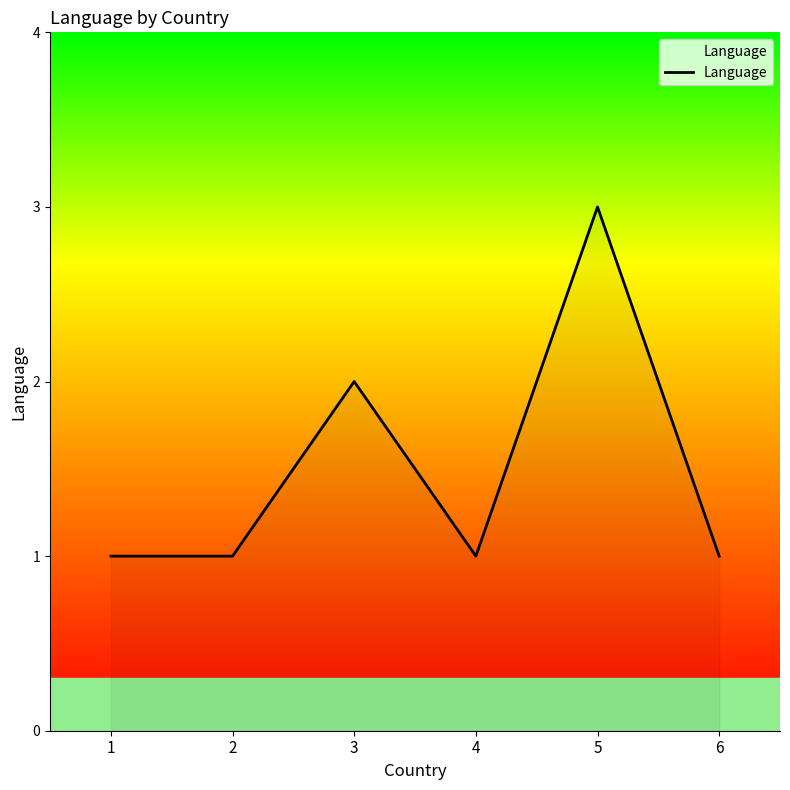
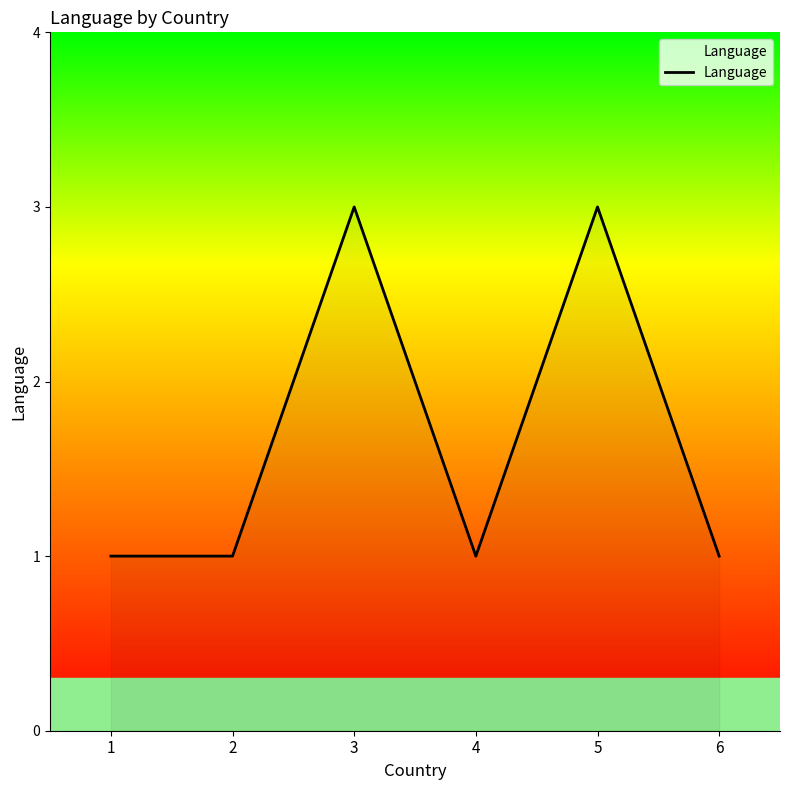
3: 2 -> 3
